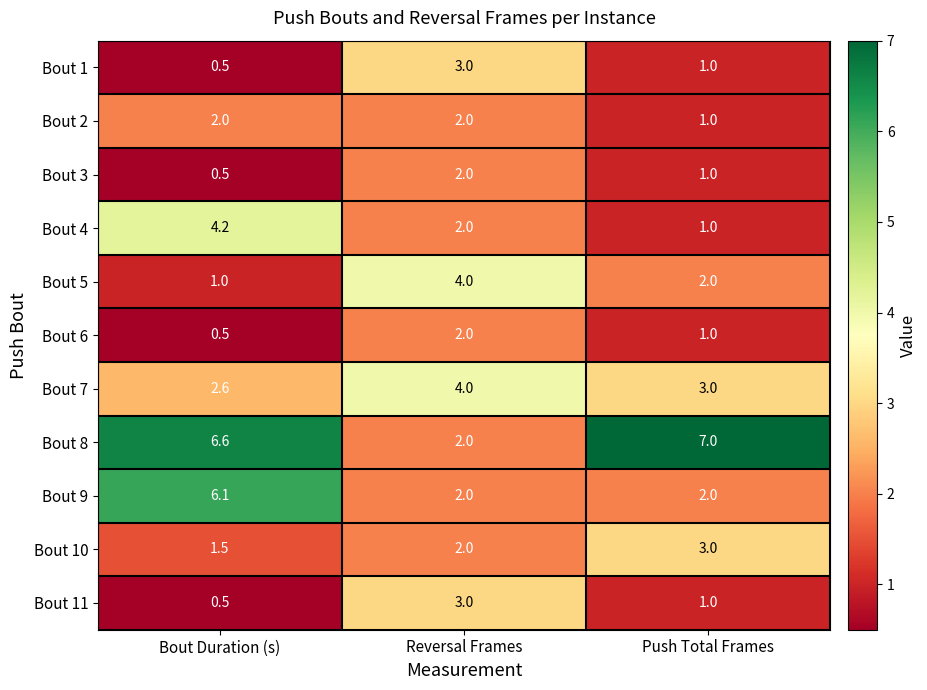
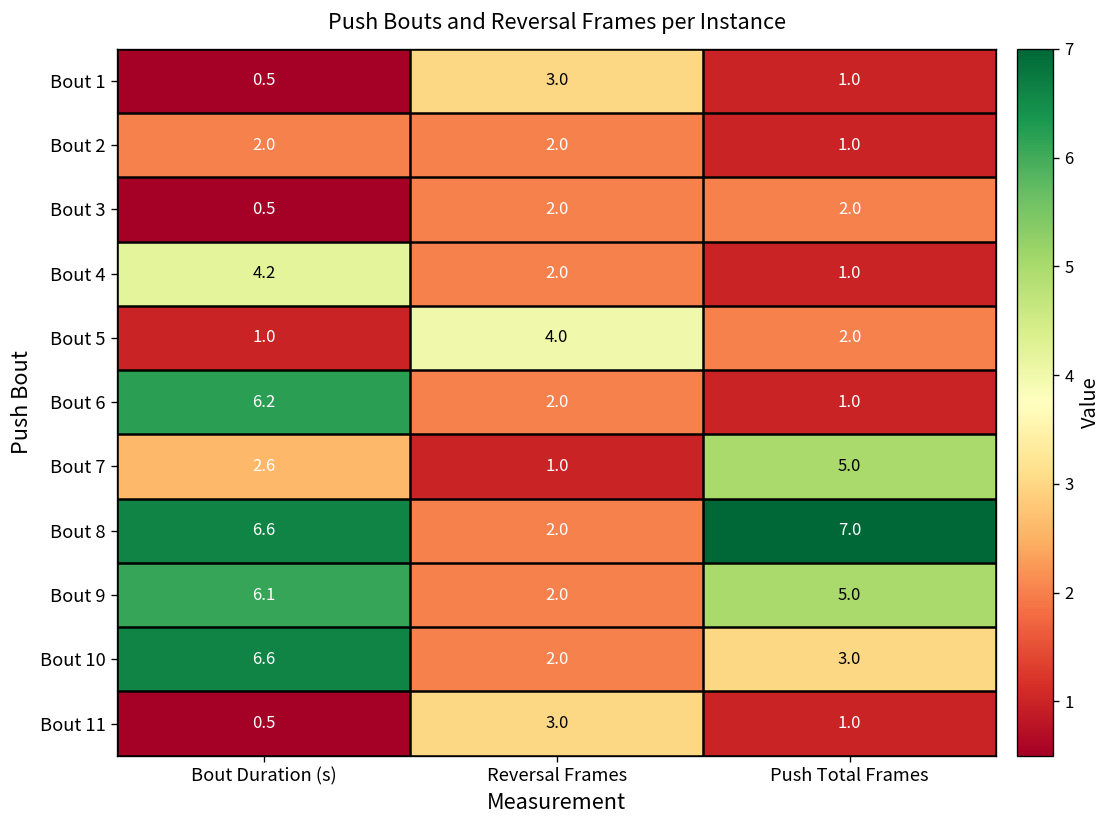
Bout 3, Push Total Frames: 1.0 -> 2.0
Bout 6, Bout Duration (s): 0.5 -> 6.2
Bout 7, Reversal Frames: 4.0 -> 1.0
Bout 7, Push Total Frames: 3.0 -> 5.0
Bout 9, Push Total Frames: 2.0 -> 5.0
Bout 10, Bout Duration (s): 1.5 -> 6.6
